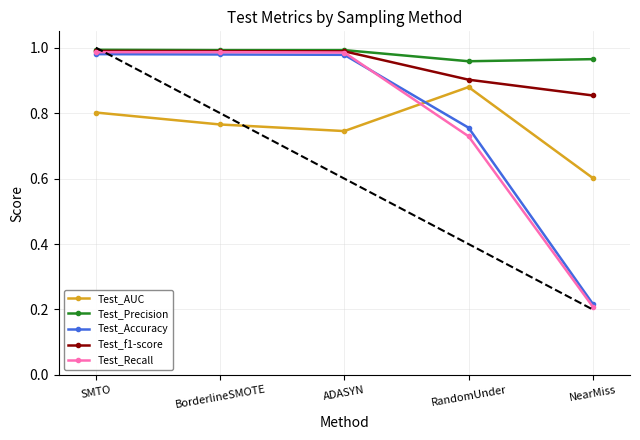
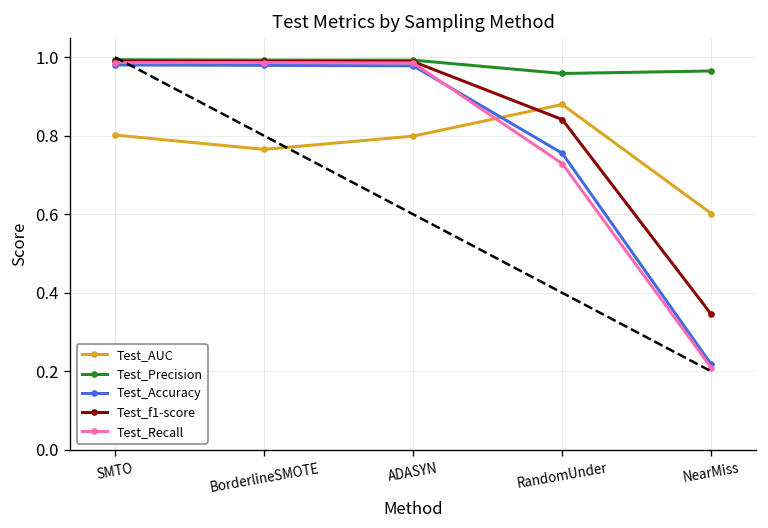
Test_AUC, ADASYN: 0.75 -> 0.80
Test_f1-score, RandomUnder: 0.90 -> 0.84
Test_f1-score, NearMiss: 0.85 -> 0.35
